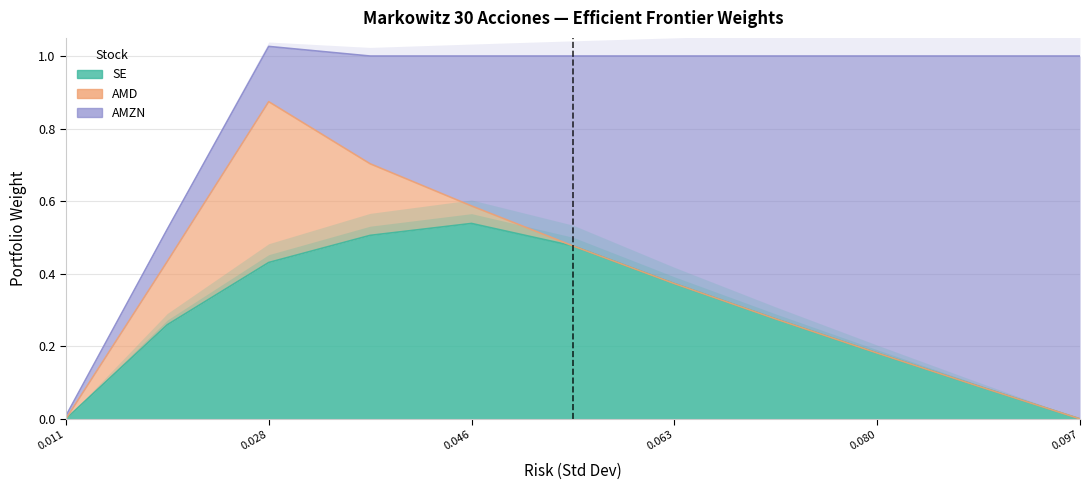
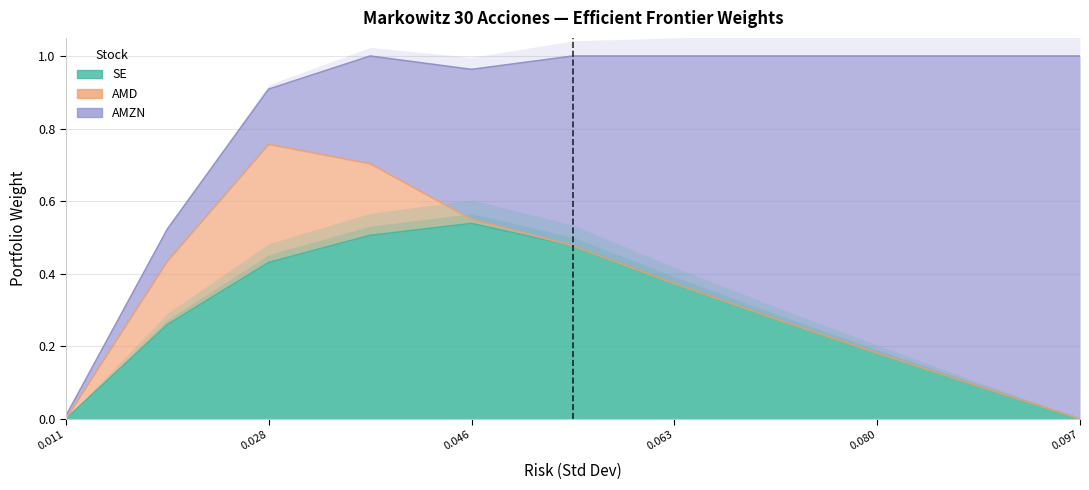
AMD, 0.028: 0.44 -> 0.33
AMD, 0.046: 0.05 -> 0.01
